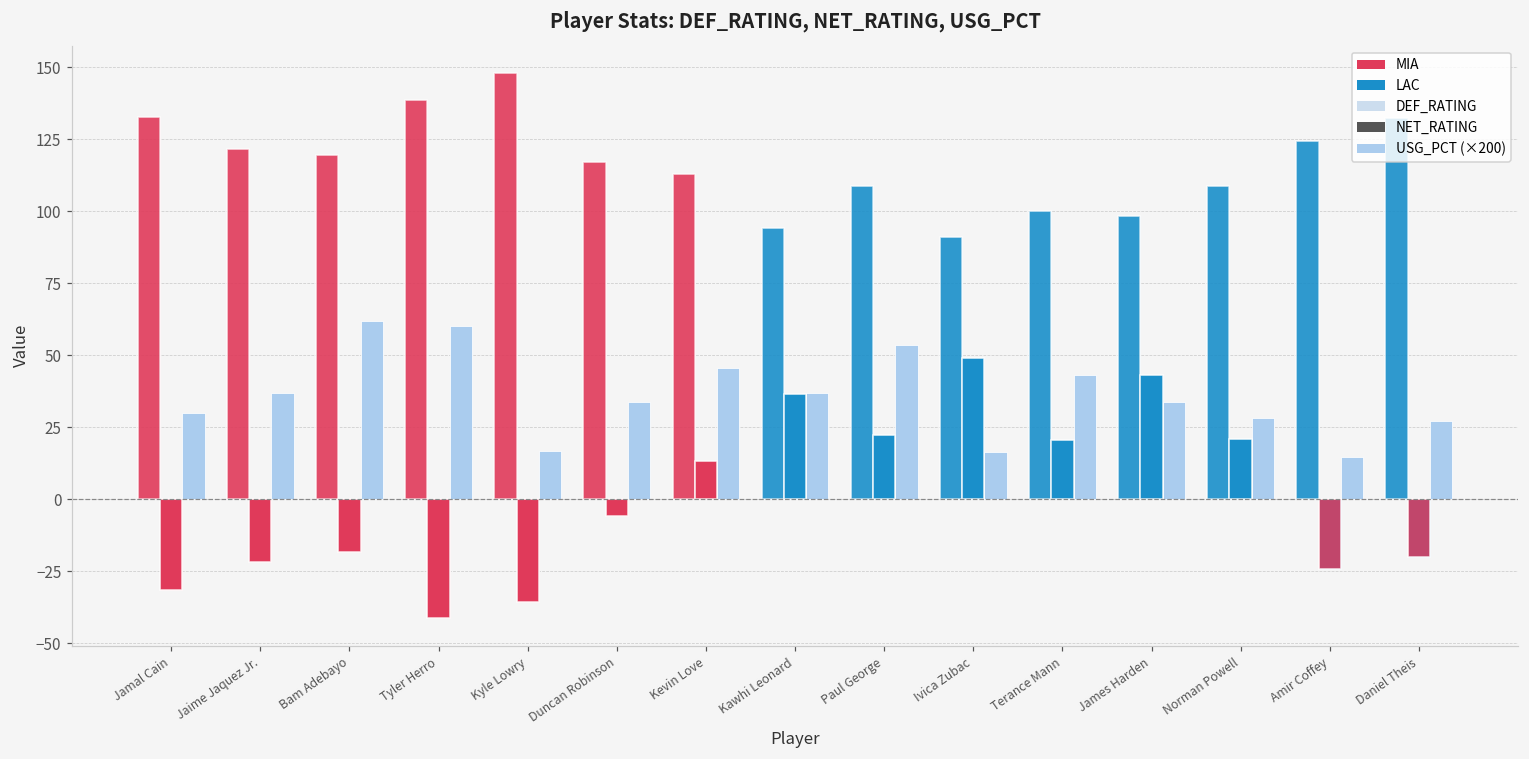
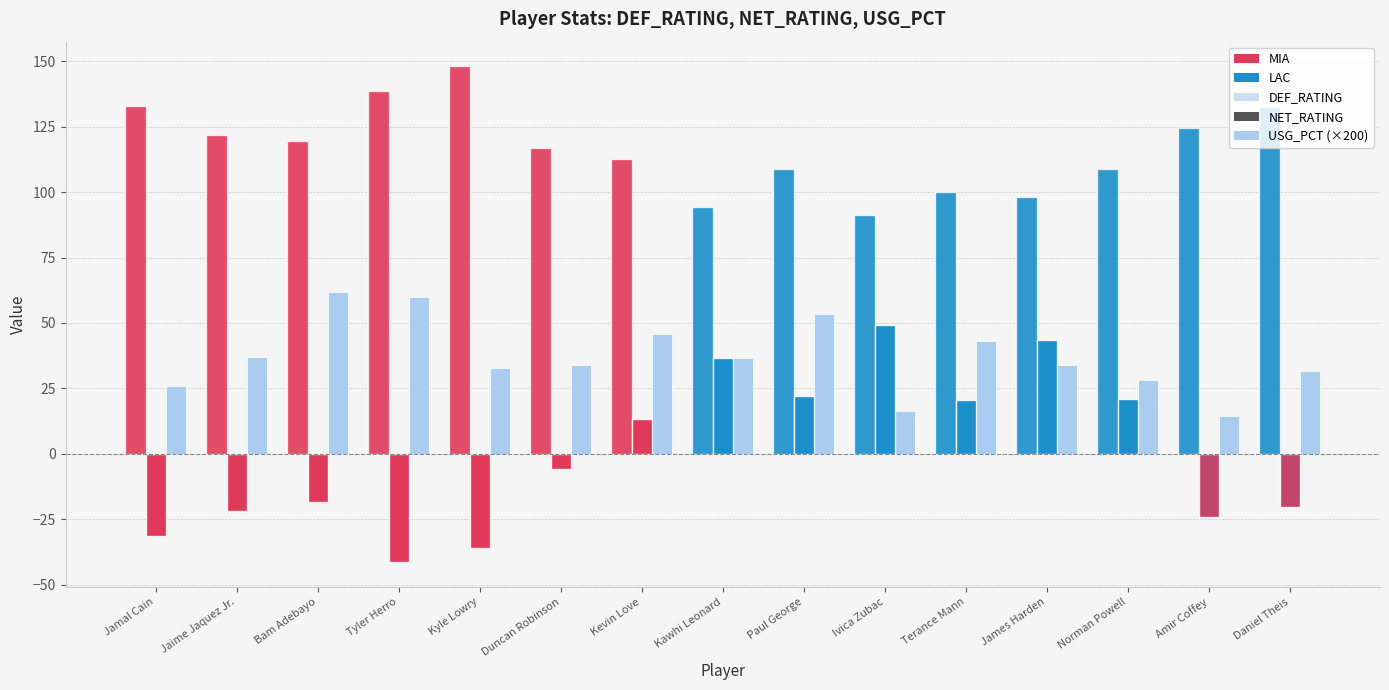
USG_PCT (×200), Jamal Cain: 30 -> 26
USG_PCT (×200), Kyle Lowry: 17 -> 33
USG_PCT (×200), Daniel Theis: 27 -> 32
